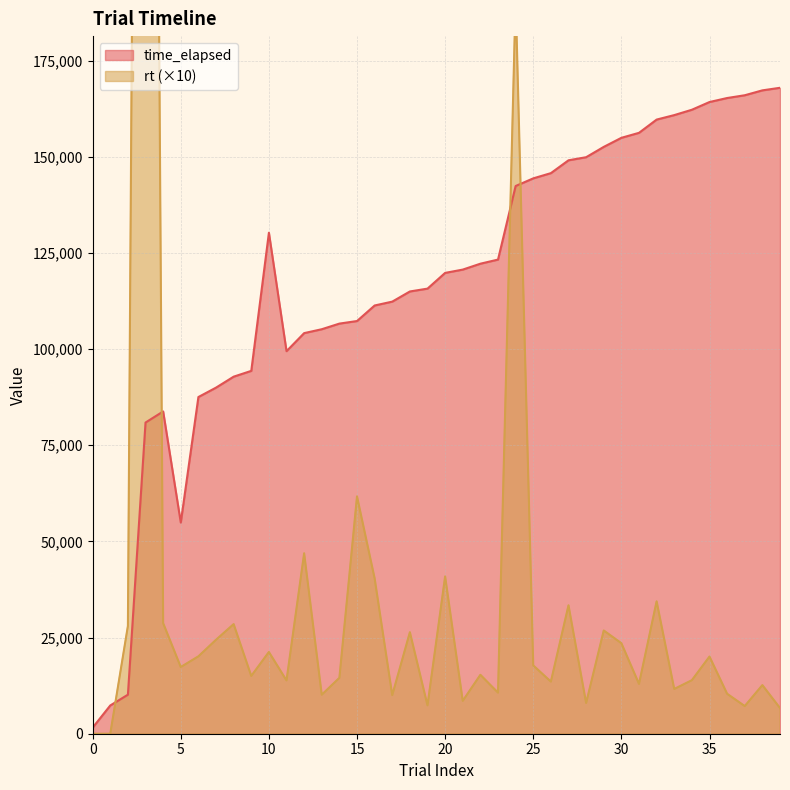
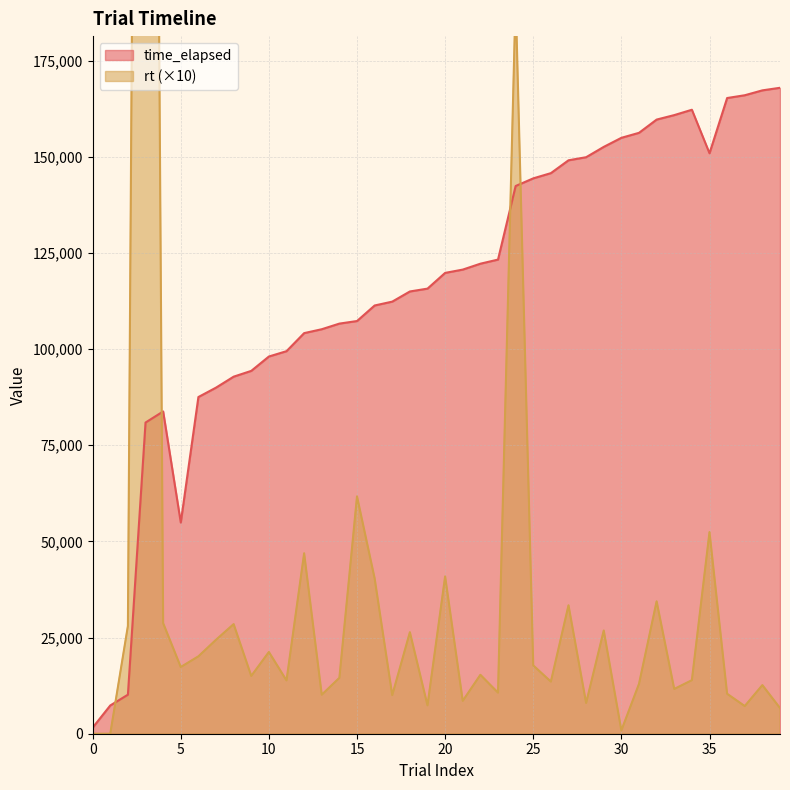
time_elapsed, 10: 130,000 -> 98,000
rt (×10), 30: 24,000 -> 1,000
time_elapsed, 35: 164,000 -> 151,000
rt (×10), 35: 20,000 -> 52,000
